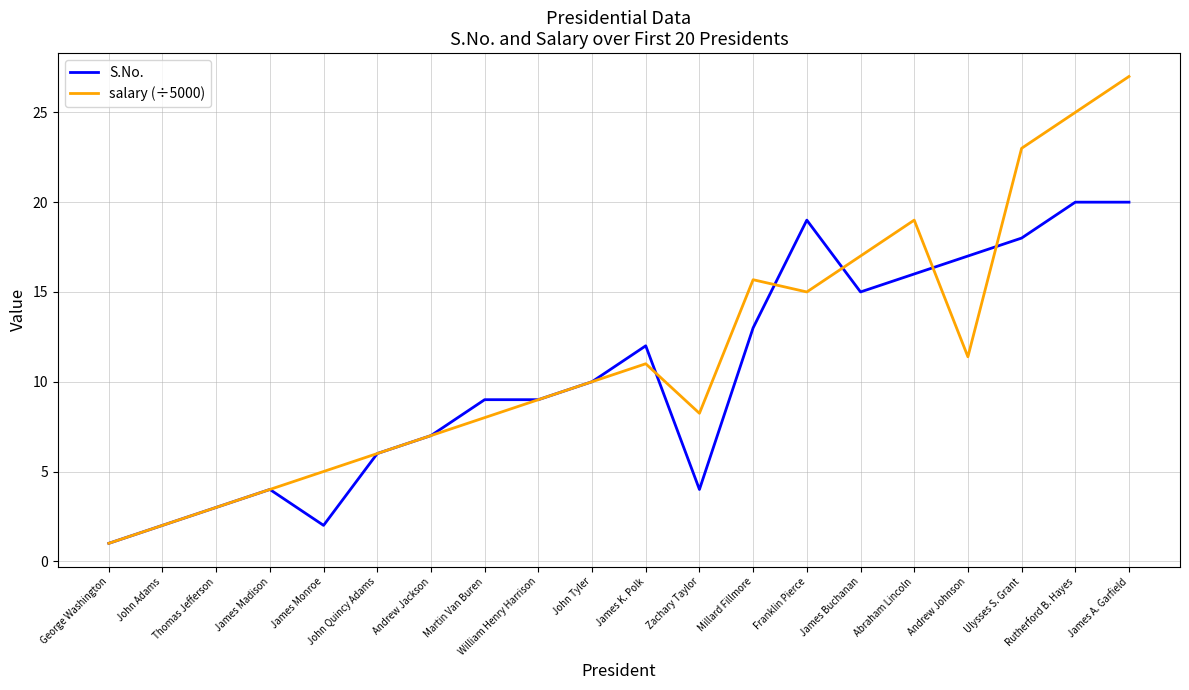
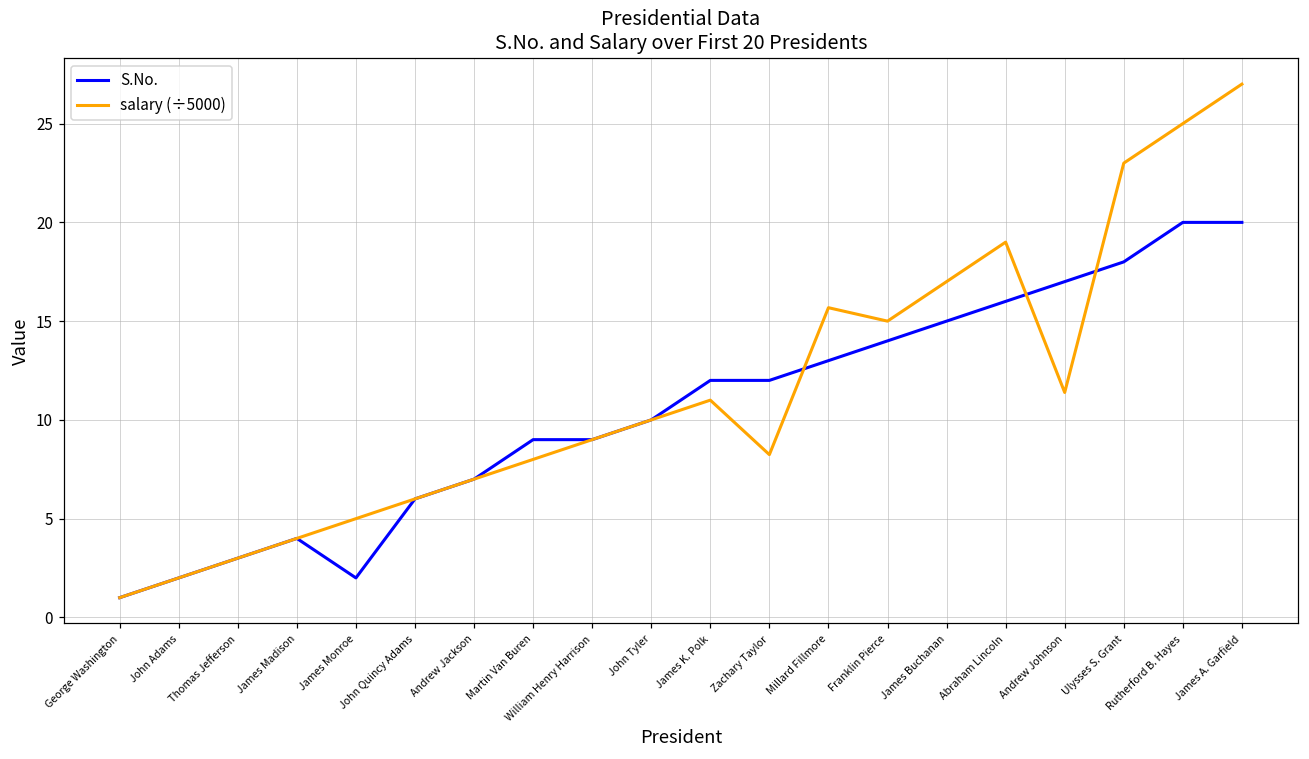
S.No., Zachary Taylor: 4 -> 12
S.No., Franklin Pierce: 19 -> 14
